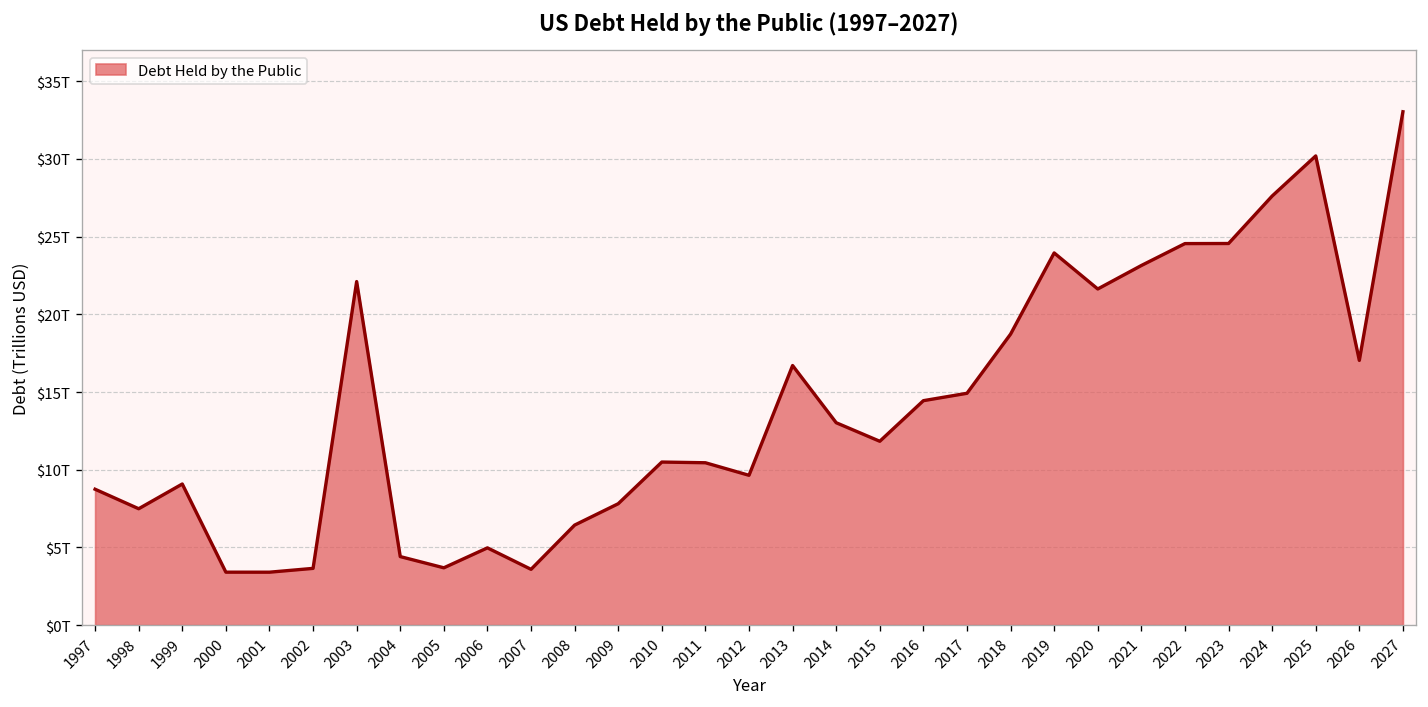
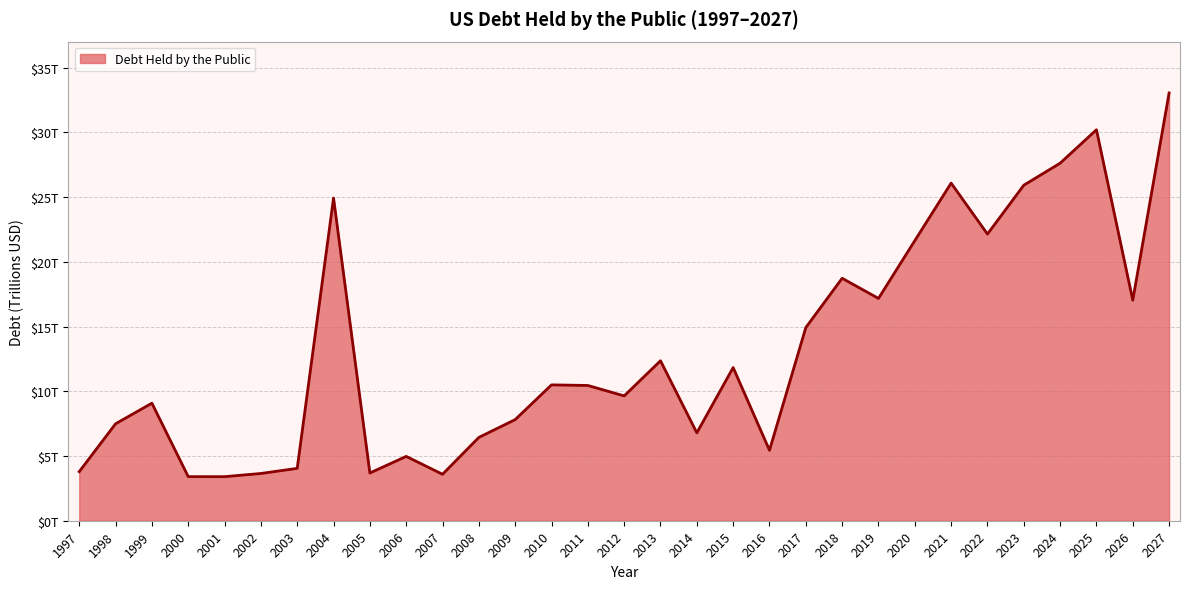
1997: $8.7T -> $3.8T
2003: $22.1T -> $4.0T
2004: $4.4T -> $24.9T
2013: $16.7T -> $12.4T
2014: $13.0T -> $6.8T
2016: $14.4T -> $5.4T
2019: $24.0T -> $17.2T
2021: $23.1T -> $26.1T
2022: $24.6T -> $22.1T
2023: $24.6T -> $25.9T
